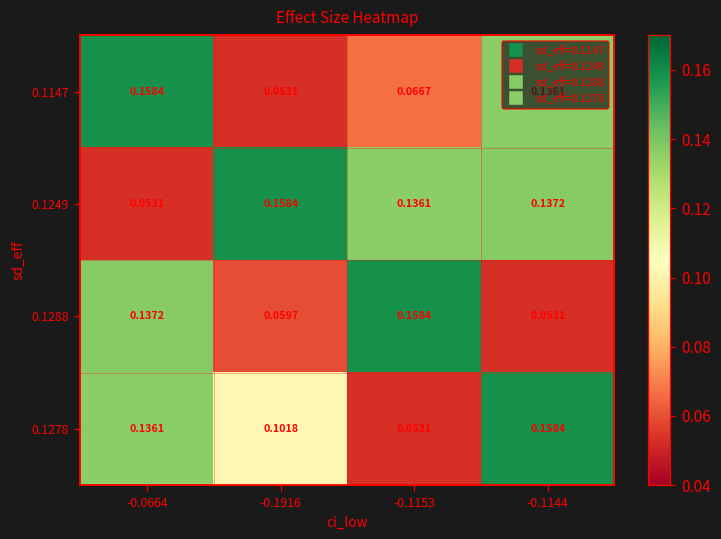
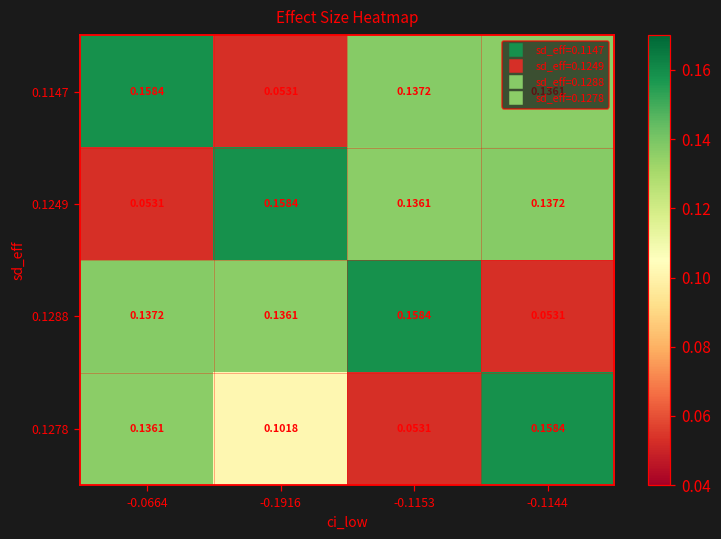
0.1147, -0.1153: 0.0667 -> 0.1372
0.1288, -0.1916: 0.0597 -> 0.1361
